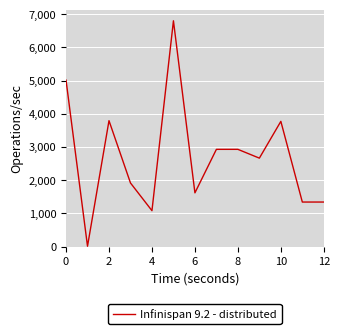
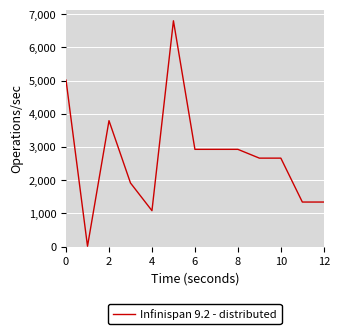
6: 1,600 -> 2,900
10: 3,800 -> 2,700
